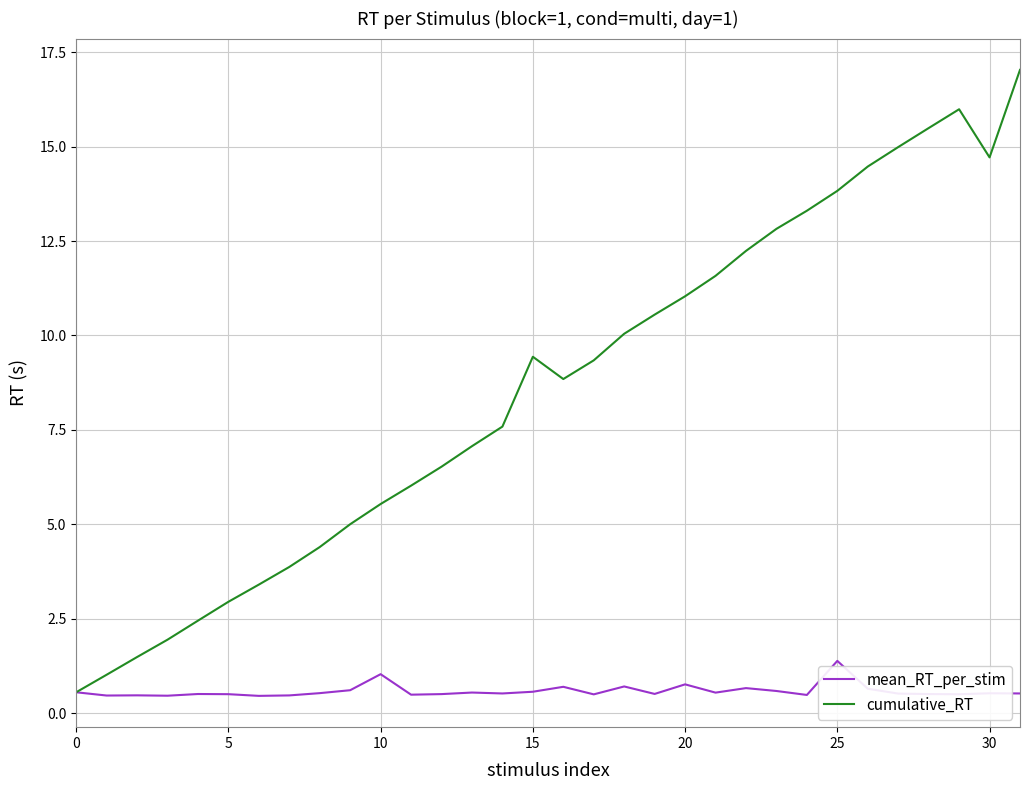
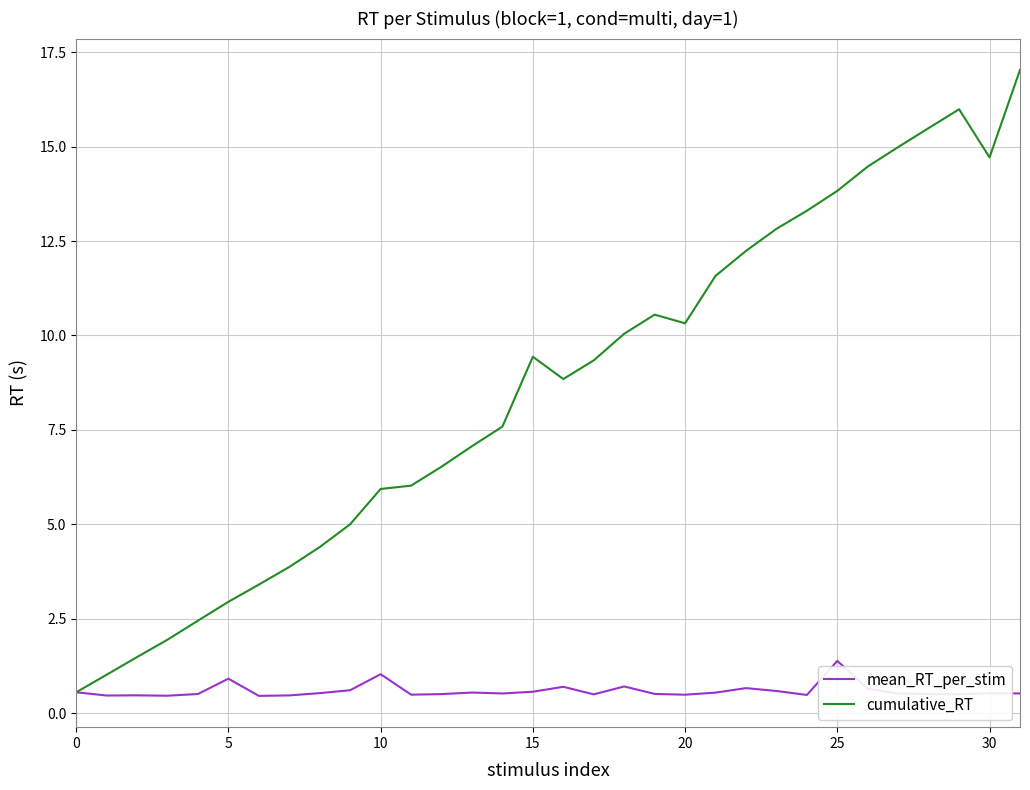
mean_RT_per_stim, 5: 0.5 -> 0.9
cumulative_RT, 10: 5.5 -> 5.9
mean_RT_per_stim, 20: 0.8 -> 0.5
cumulative_RT, 20: 11.0 -> 10.3
